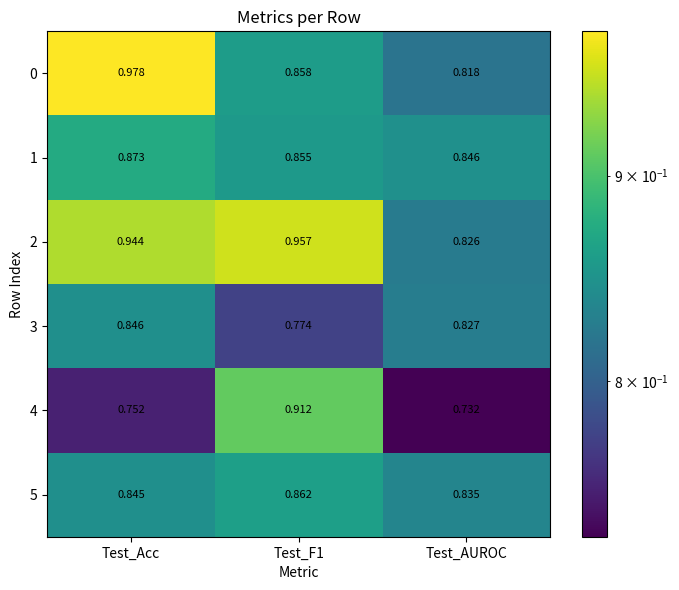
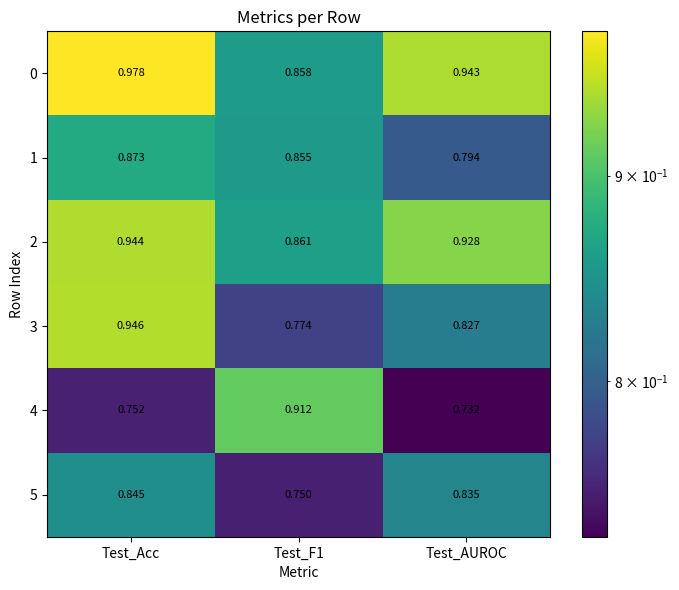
0, Test_AUROC: 0.818 -> 0.943
1, Test_AUROC: 0.846 -> 0.794
2, Test_F1: 0.957 -> 0.861
2, Test_AUROC: 0.826 -> 0.928
3, Test_Acc: 0.846 -> 0.946
5, Test_F1: 0.862 -> 0.750
